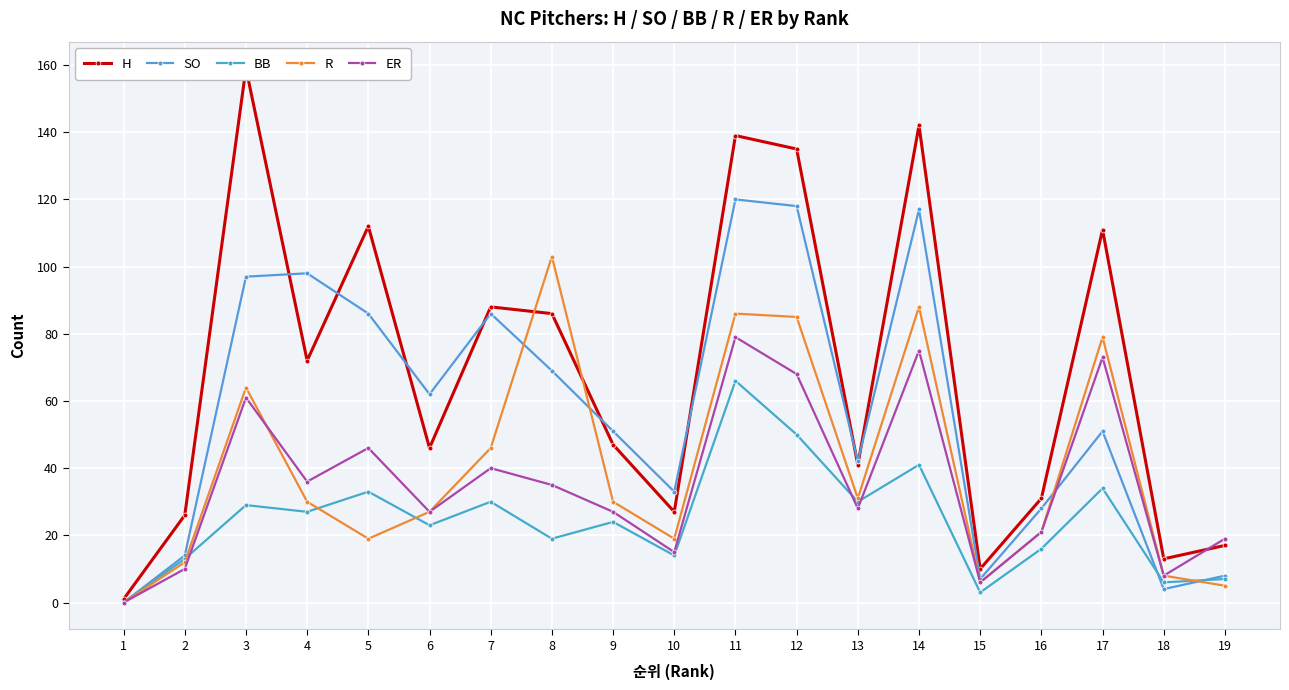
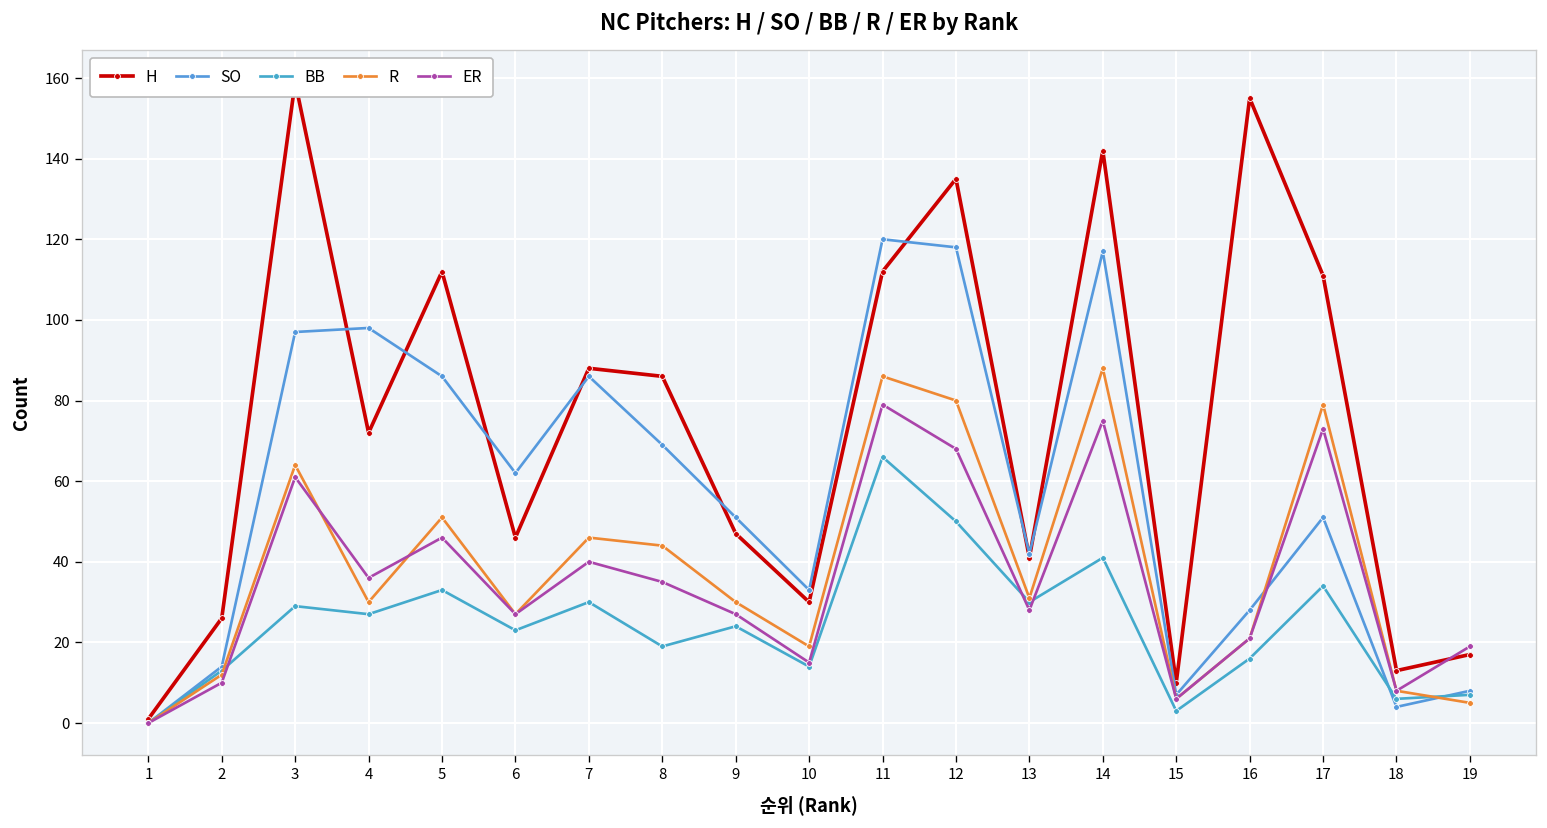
R, 5: 19 -> 51
R, 8: 103 -> 44
H, 10: 27 -> 30
H, 11: 139 -> 112
R, 12: 85 -> 80
H, 16: 31 -> 155
